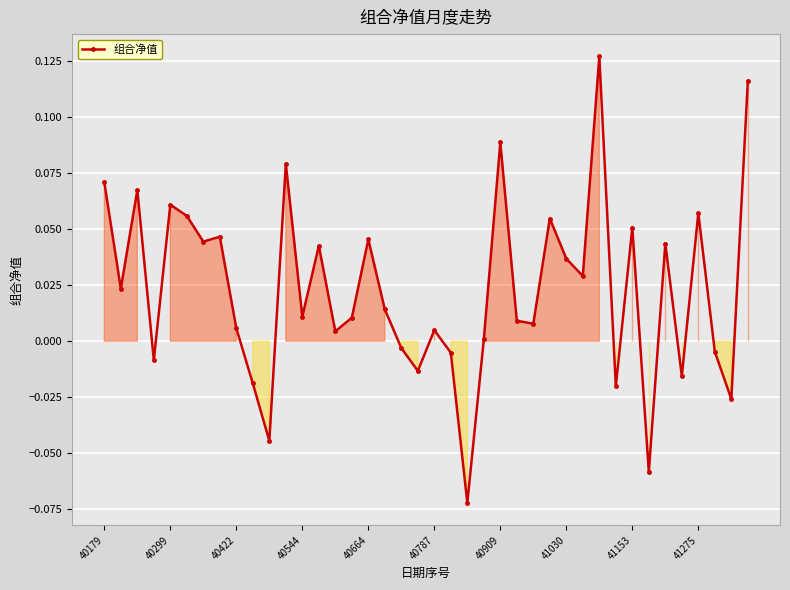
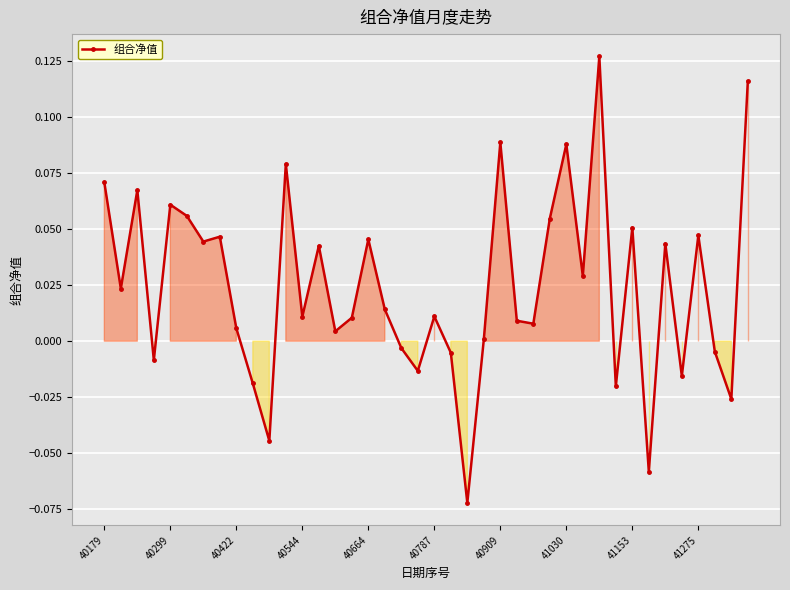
40787: 0.005 -> 0.011
41030: 0.037 -> 0.088
41275: 0.057 -> 0.047
